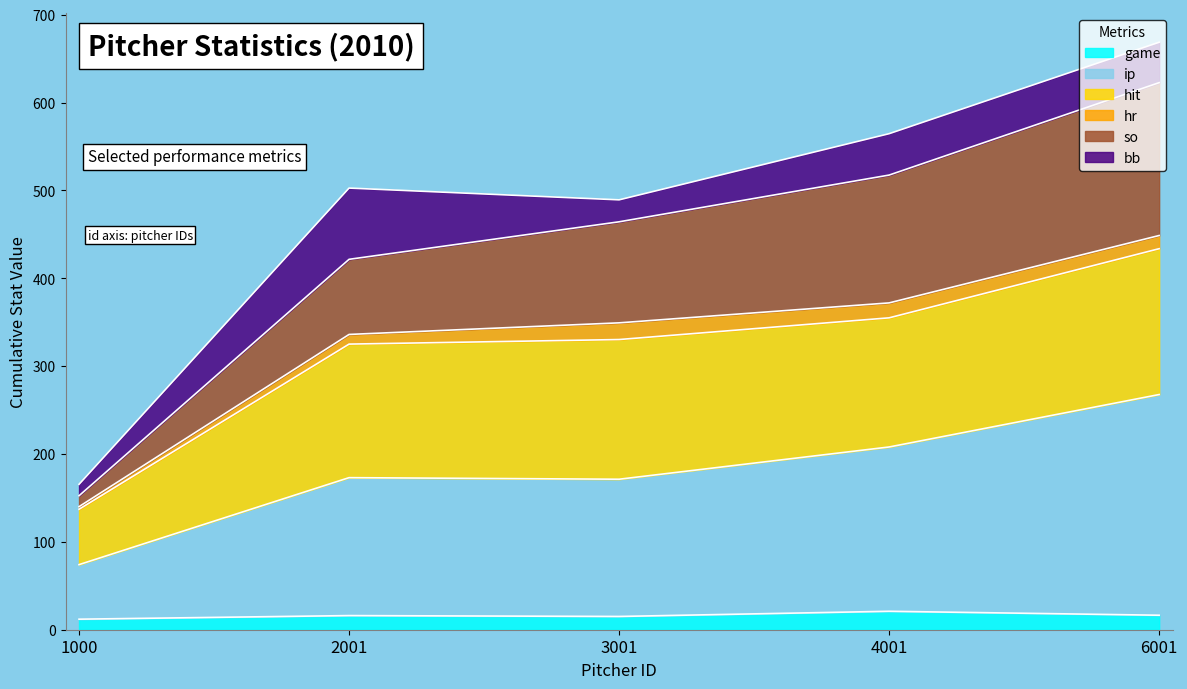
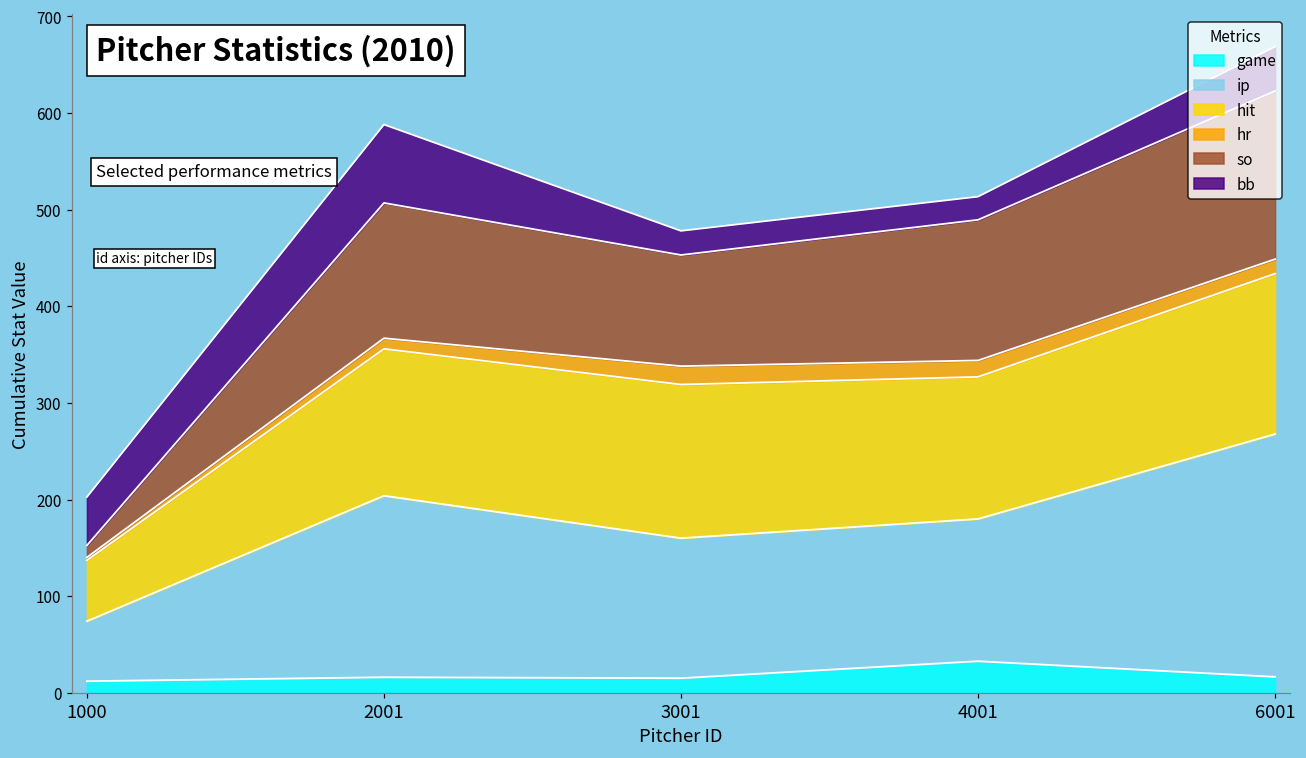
bb, 1000: 10 -> 50
ip, 2001: 160 -> 190
so, 2001: 90 -> 140
ip, 3001: 160 -> 140
game, 4001: 20 -> 30
ip, 4001: 190 -> 150
bb, 4001: 50 -> 20
